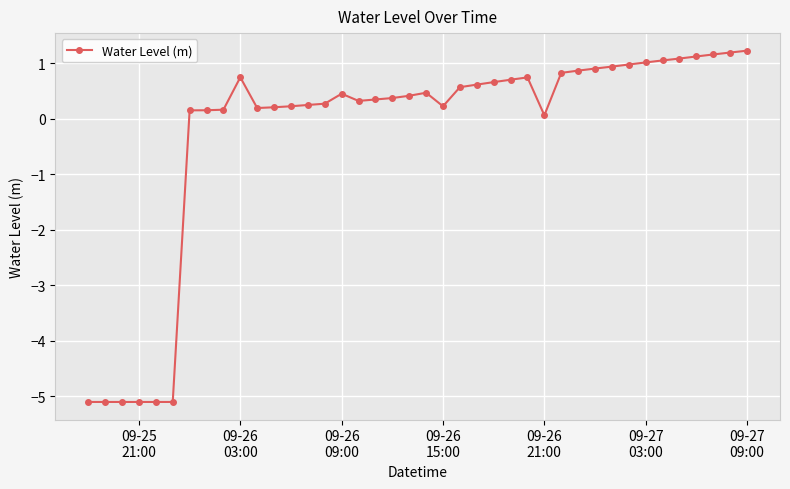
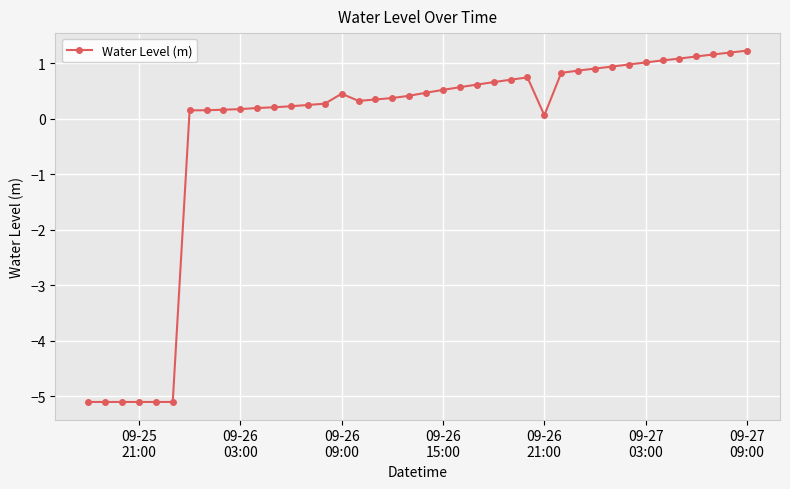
09-26 03:00: 0.7 -> 0.2
09-26 15:00: 0.2 -> 0.5
